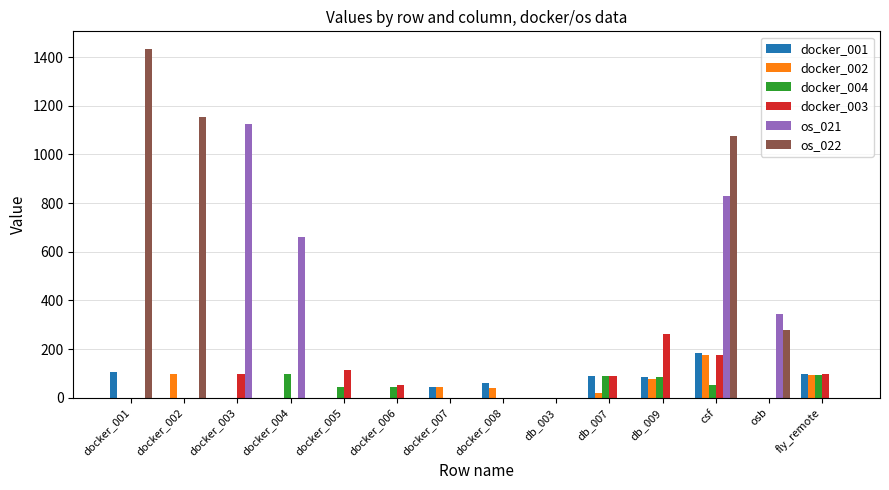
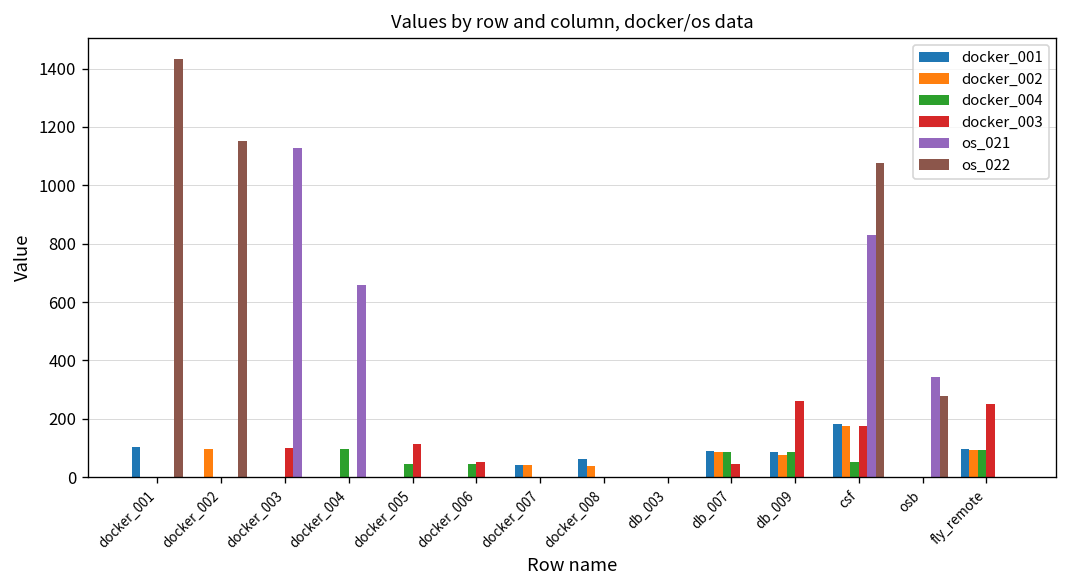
docker_002, db_007: 20 -> 90
docker_003, db_007: 90 -> 50
docker_003, fly_remote: 100 -> 250
